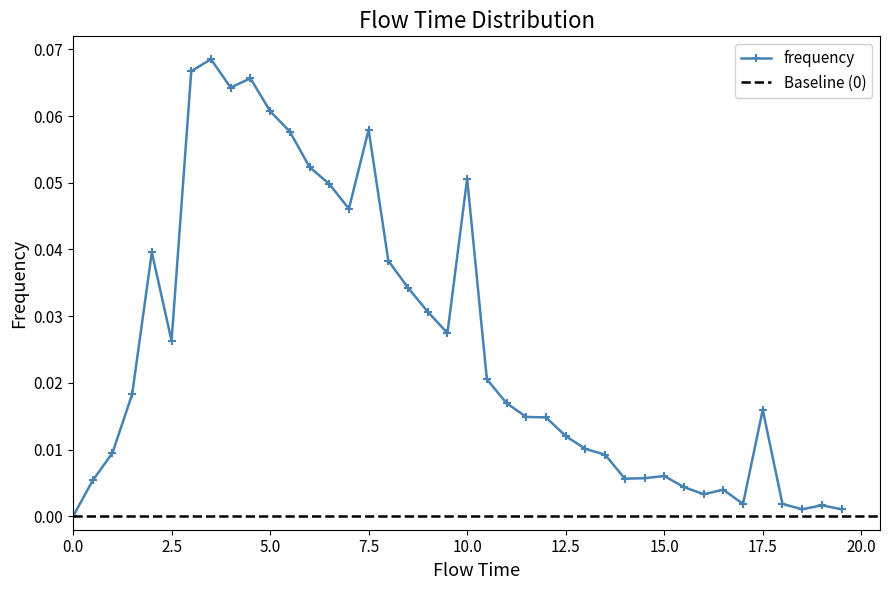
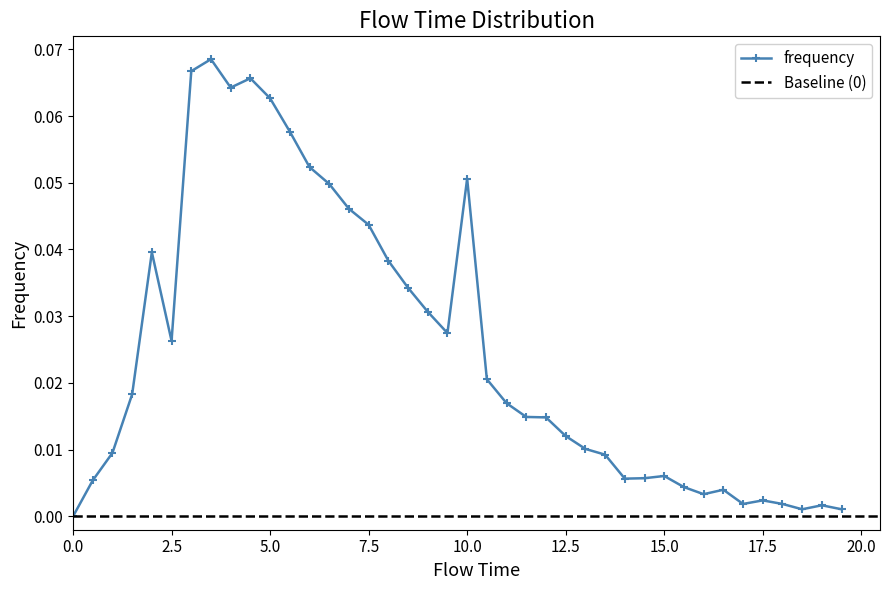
5.0: 0.061 -> 0.063
7.5: 0.058 -> 0.044
17.5: 0.016 -> 0.002
